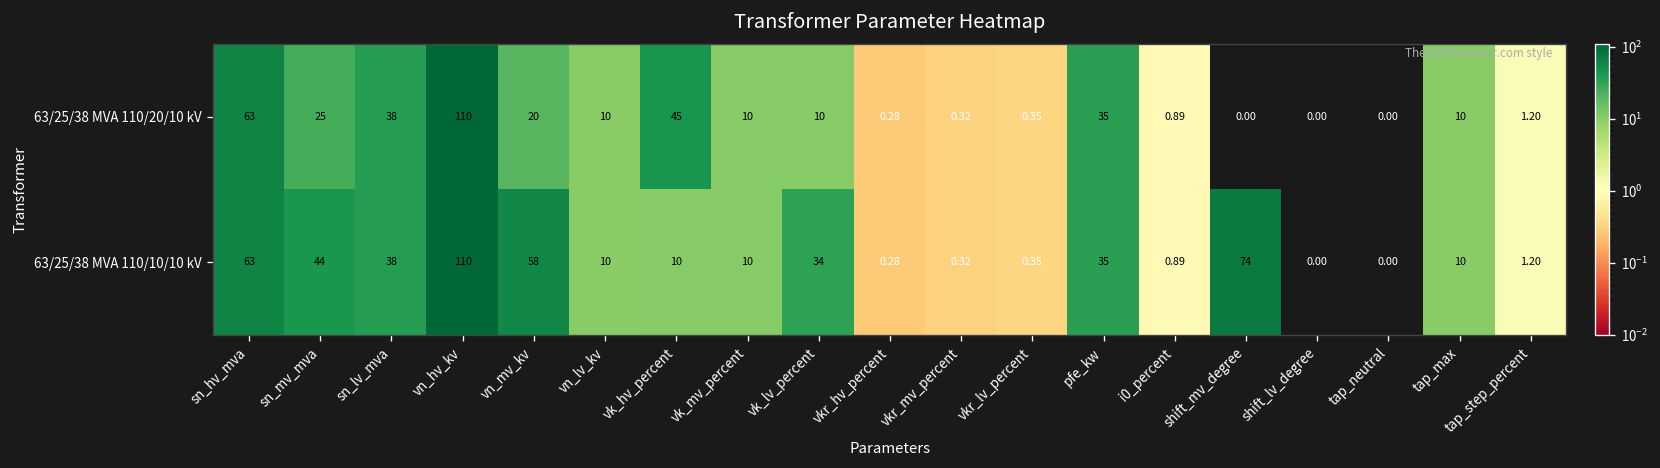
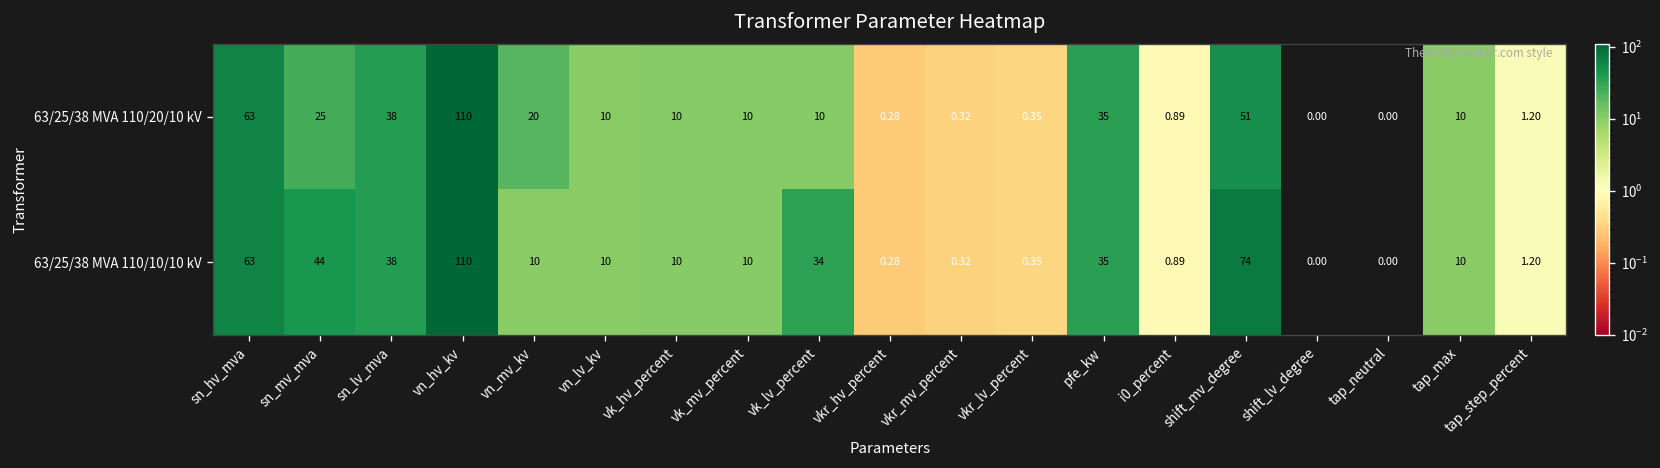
63/25/38 MVA 110/20/10 kV, vk_hv_percent: 45 -> 10
63/25/38 MVA 110/20/10 kV, shift_mv_degree: 0.00 -> 51
63/25/38 MVA 110/10/10 kV, vn_mv_kv: 58 -> 10
